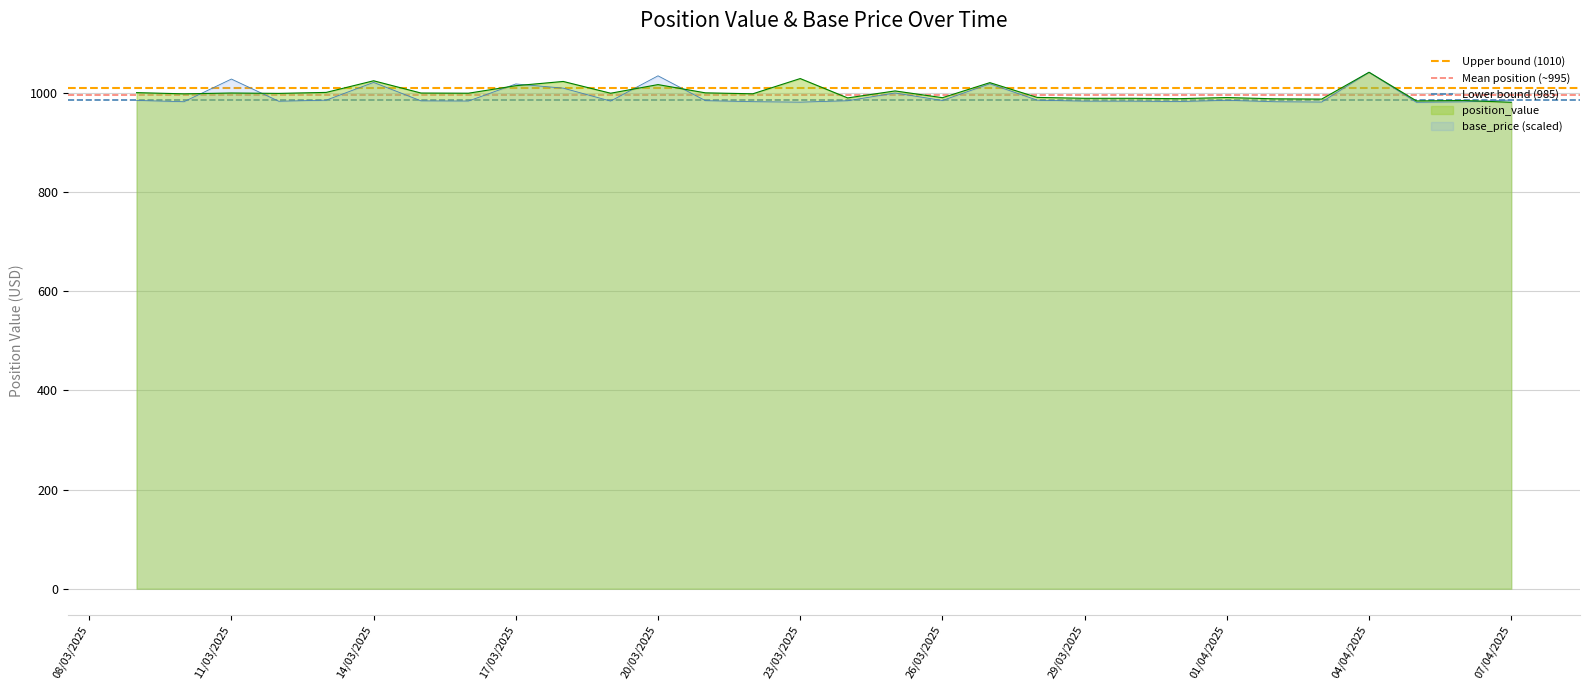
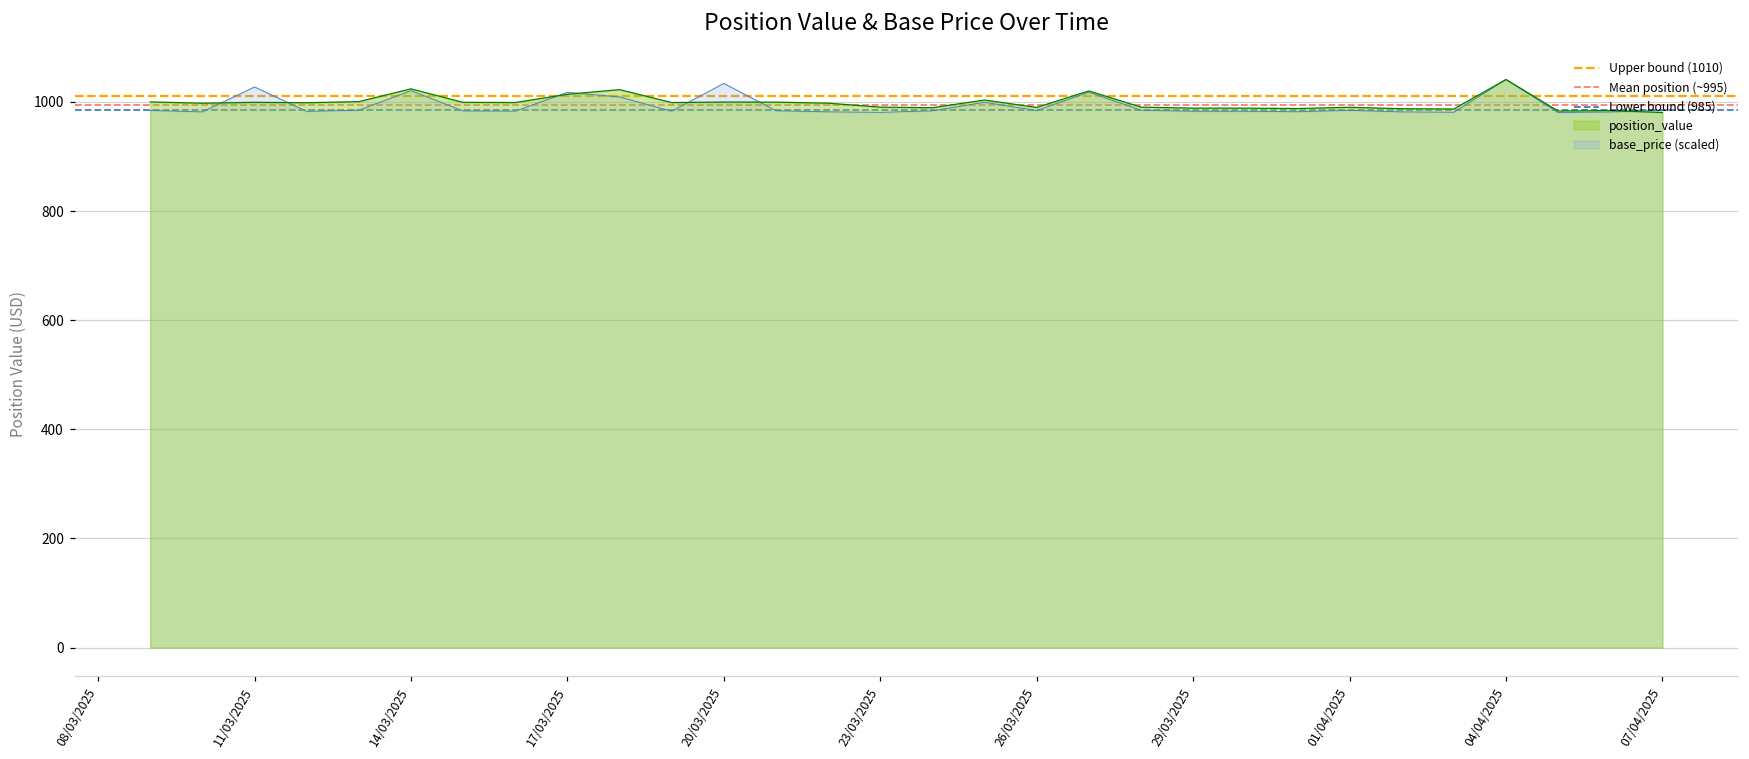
position_value, 20/03/2025: 1020 -> 1000
position_value, 23/03/2025: 1030 -> 990
